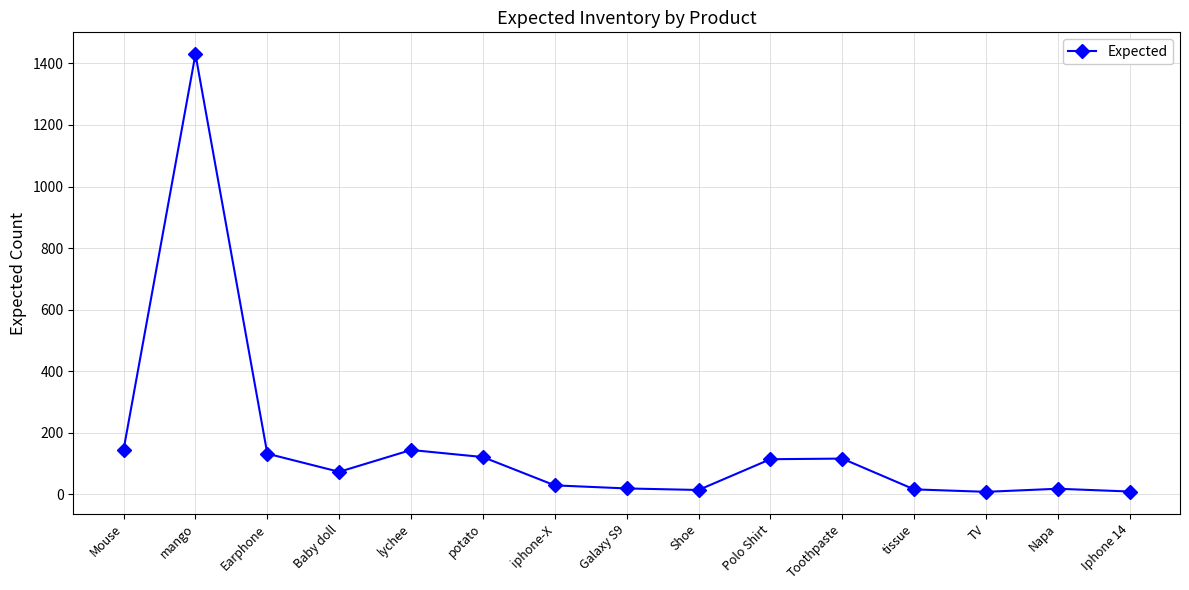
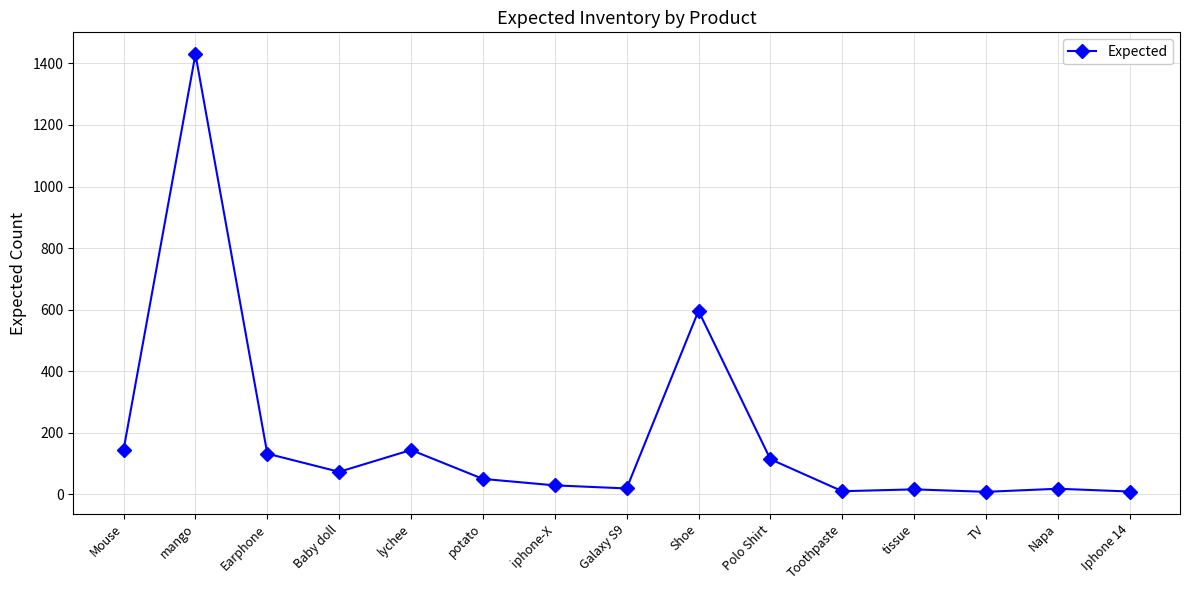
potato: 120 -> 50
Shoe: 10 -> 600
Toothpaste: 120 -> 10
